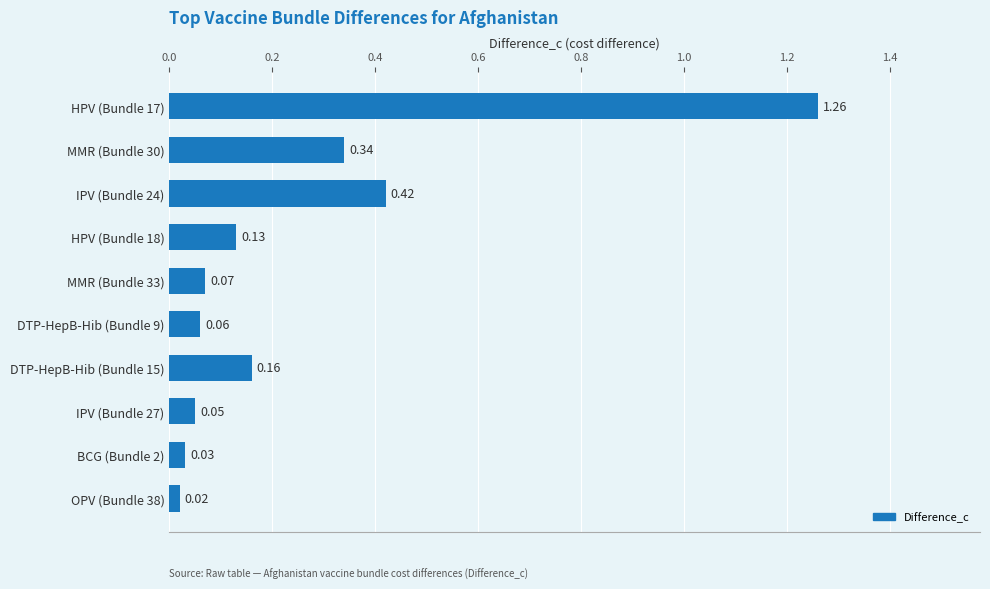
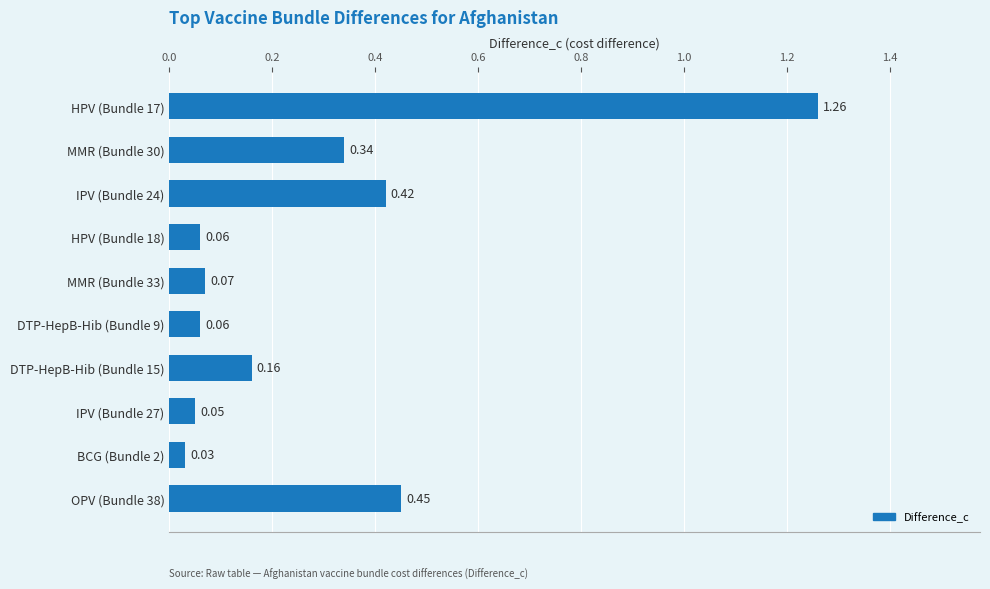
HPV (Bundle 18): 0.13 -> 0.06
OPV (Bundle 38): 0.02 -> 0.45
